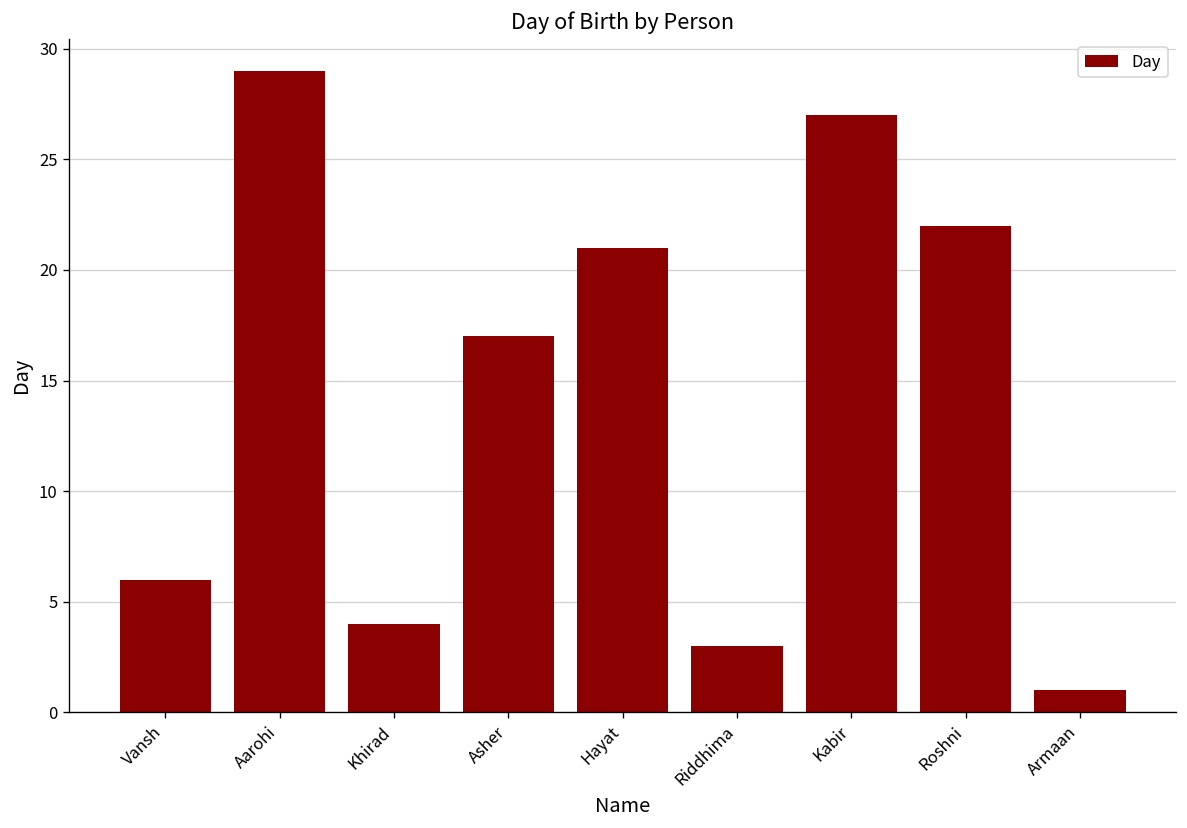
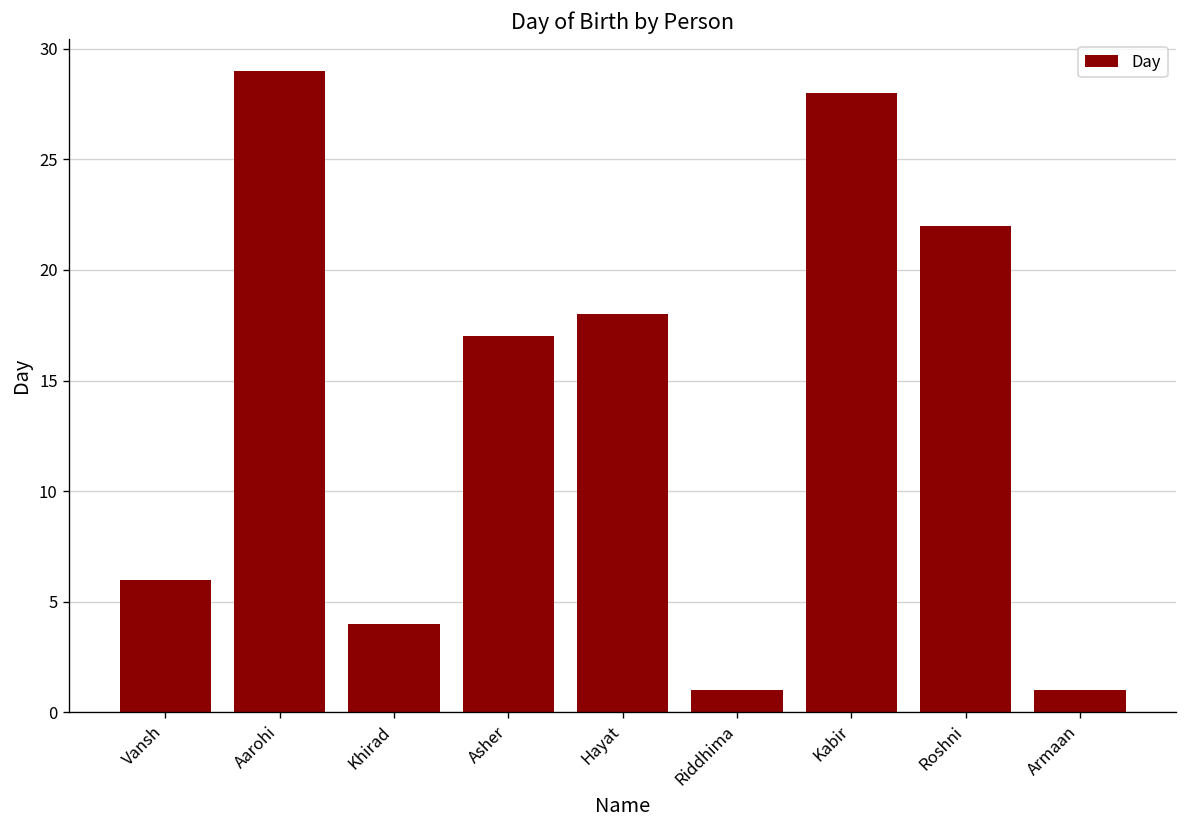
Hayat: 21 -> 18
Riddhima: 3 -> 1
Kabir: 27 -> 28
